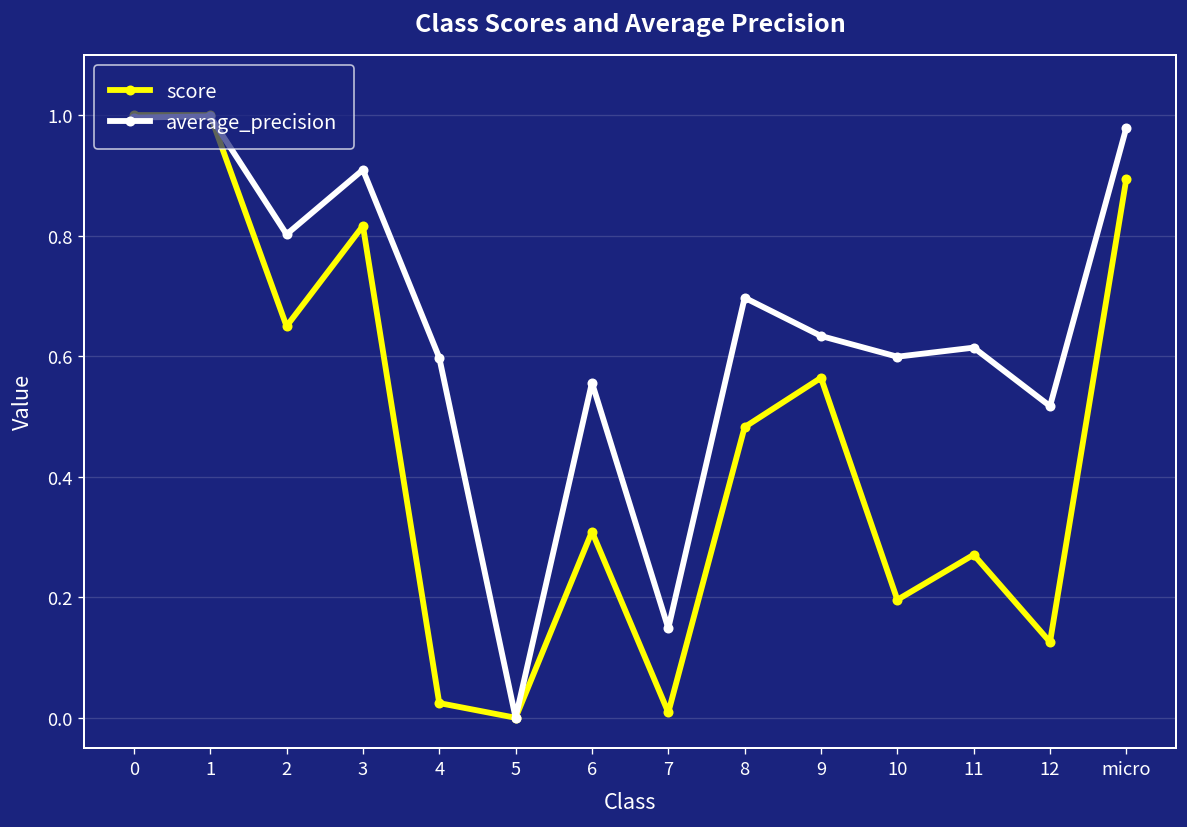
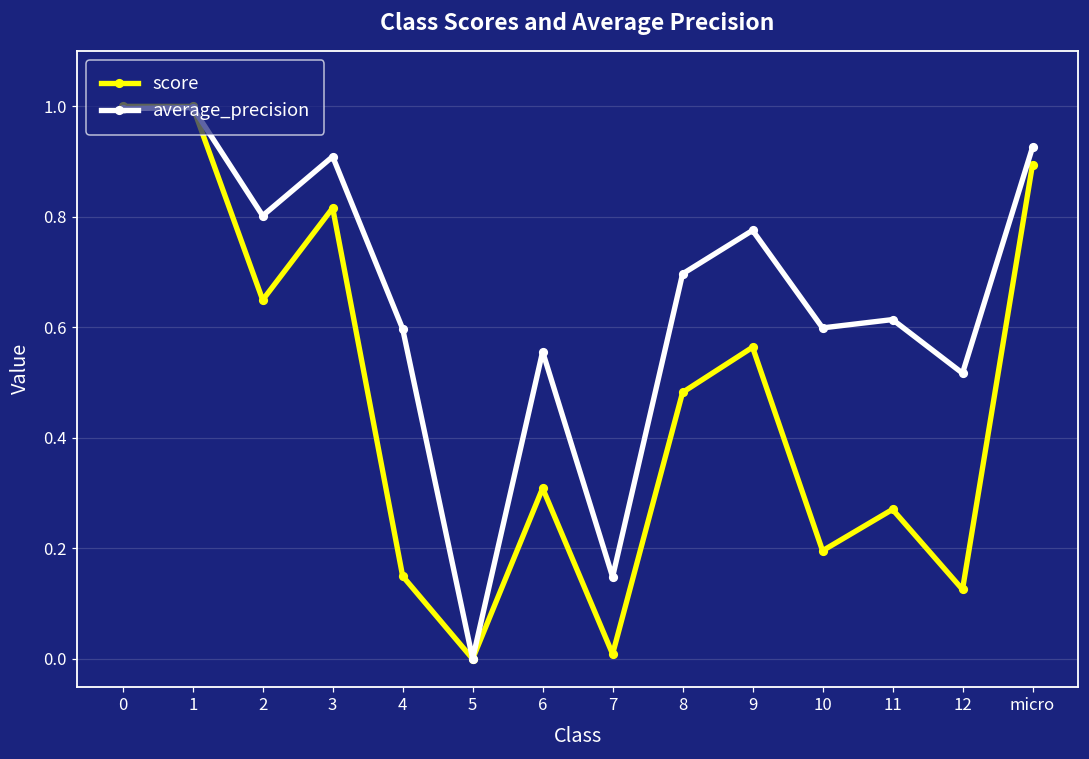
score, 4: 0.02 -> 0.15
average_precision, 9: 0.63 -> 0.78
average_precision, micro: 0.98 -> 0.93
